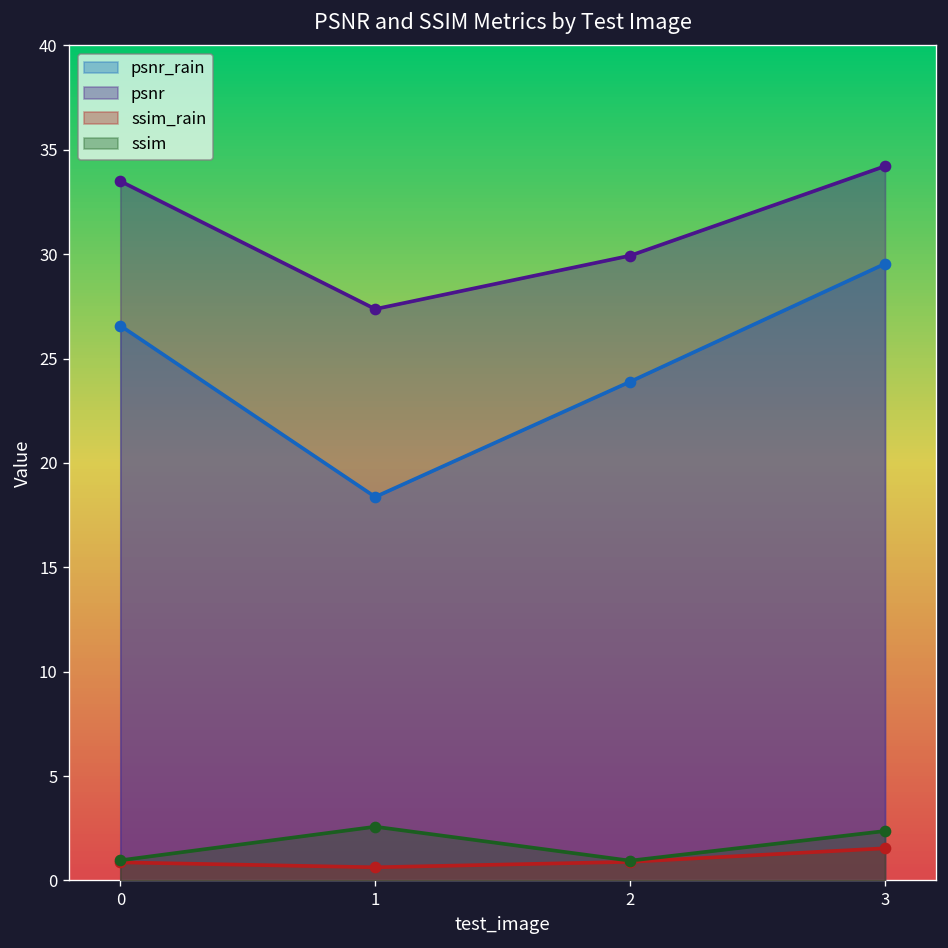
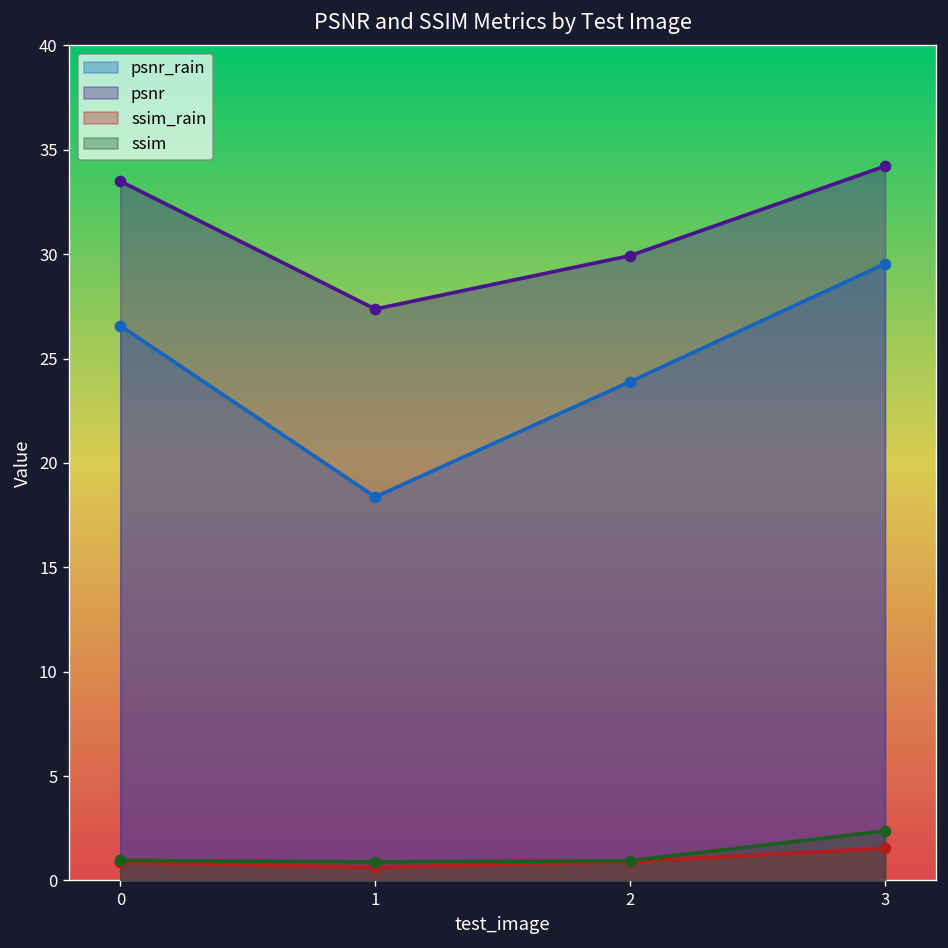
ssim, 1: 2.6 -> 0.9
